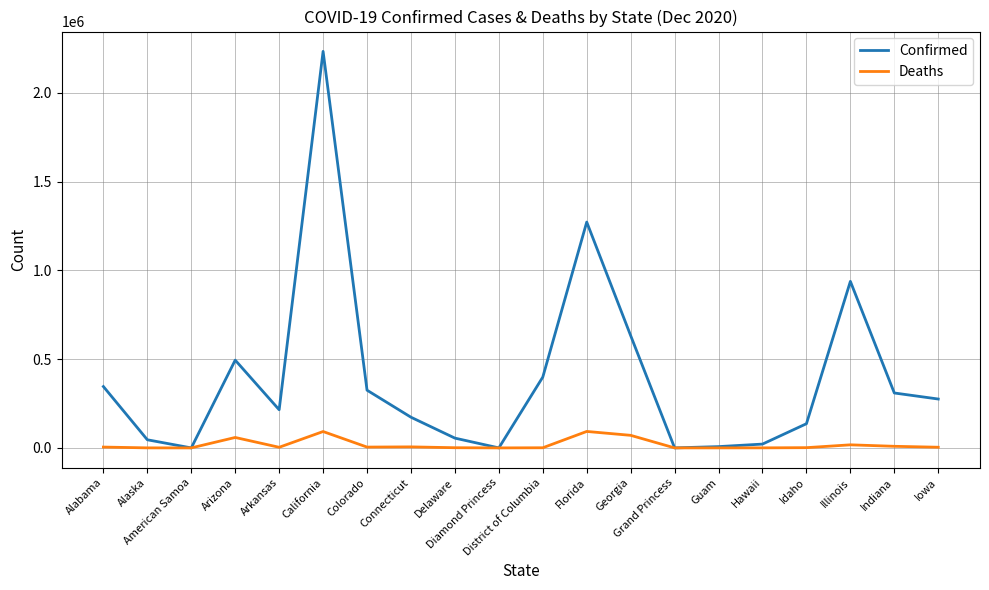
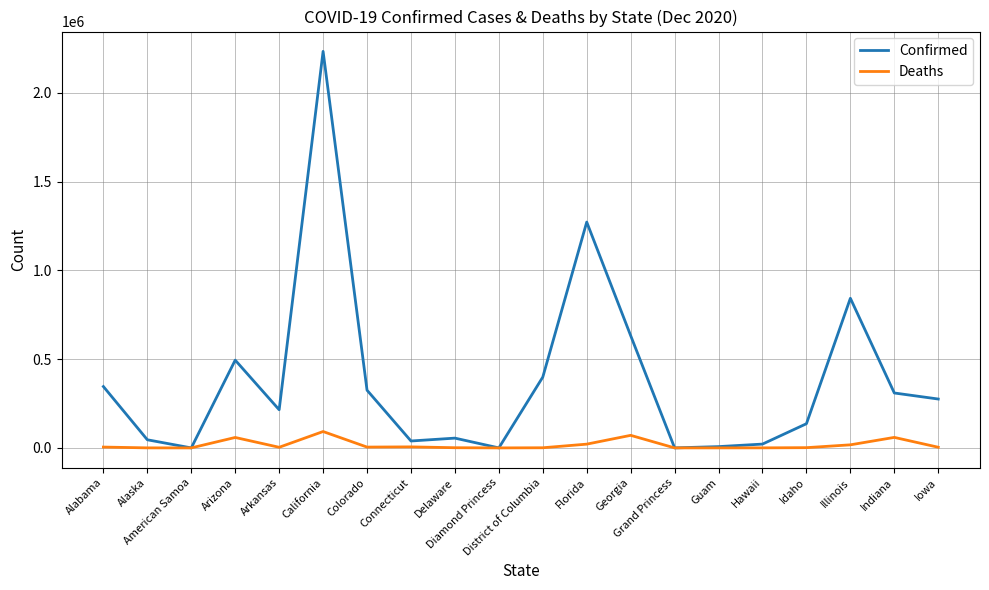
Confirmed, Connecticut: 170000 -> 40000
Deaths, Florida: 90000 -> 20000
Confirmed, Illinois: 940000 -> 840000
Deaths, Indiana: 10000 -> 60000
